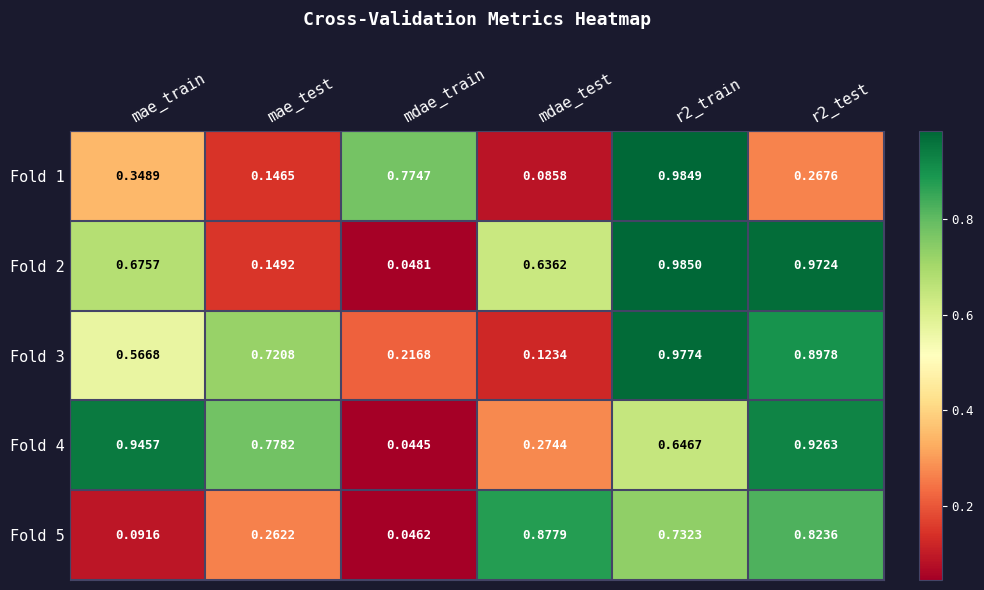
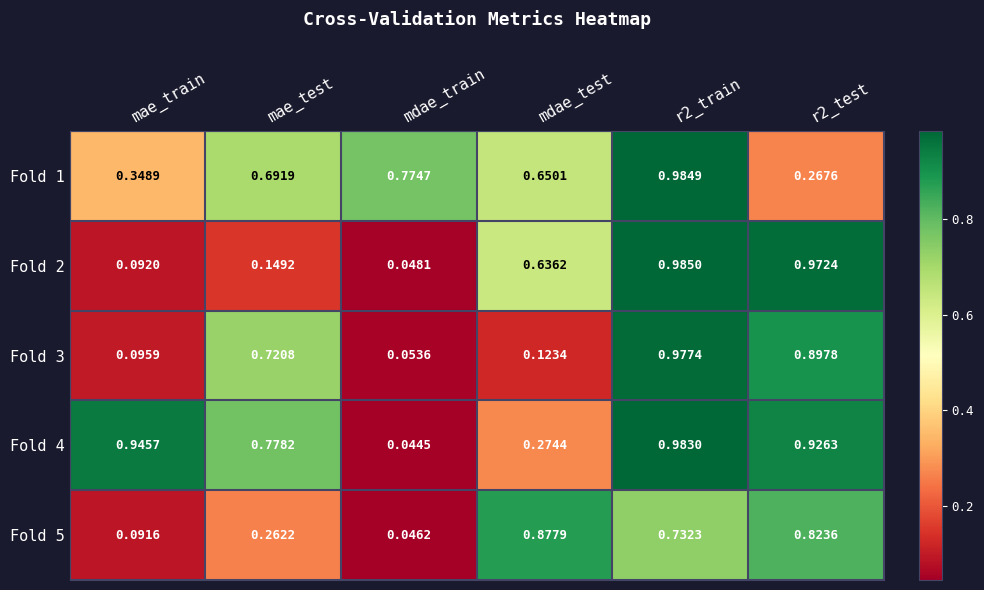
Fold 1, mae_test: 0.1465 -> 0.6919
Fold 1, mdae_test: 0.0858 -> 0.6501
Fold 2, mae_train: 0.6757 -> 0.0920
Fold 3, mae_train: 0.5668 -> 0.0959
Fold 3, mdae_train: 0.2168 -> 0.0536
Fold 4, r2_train: 0.6467 -> 0.9830
